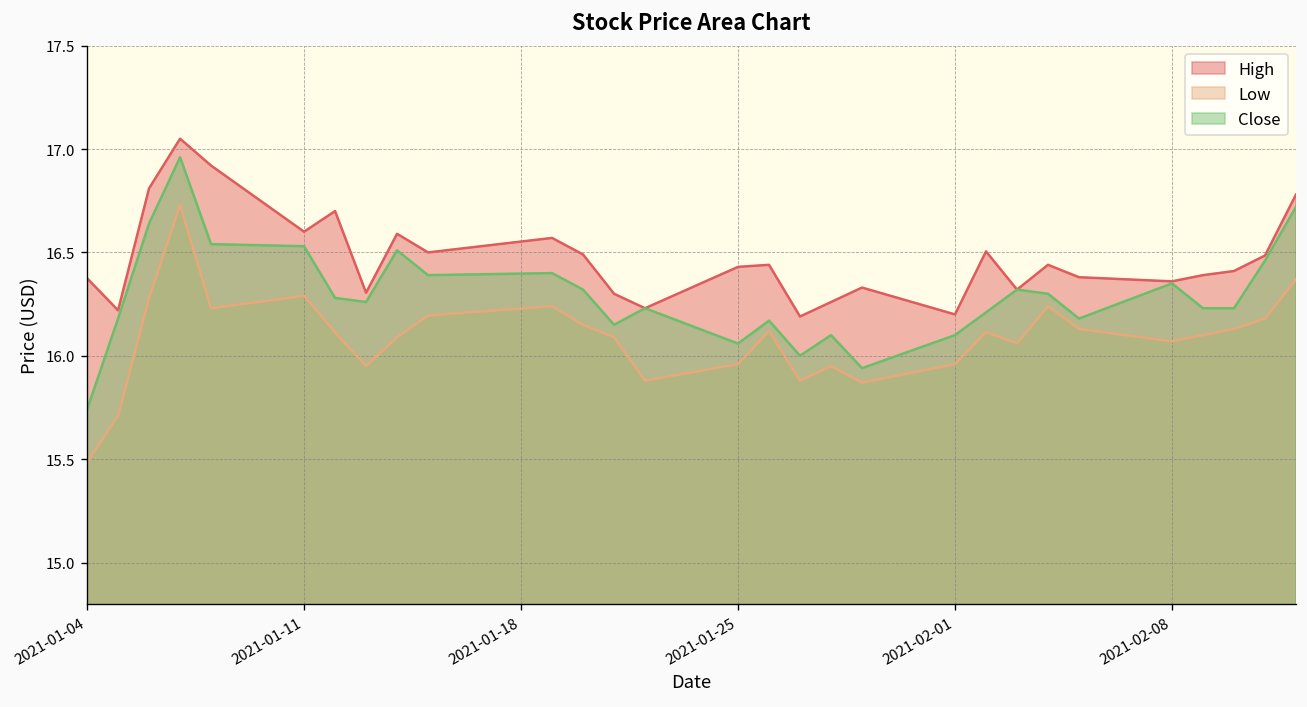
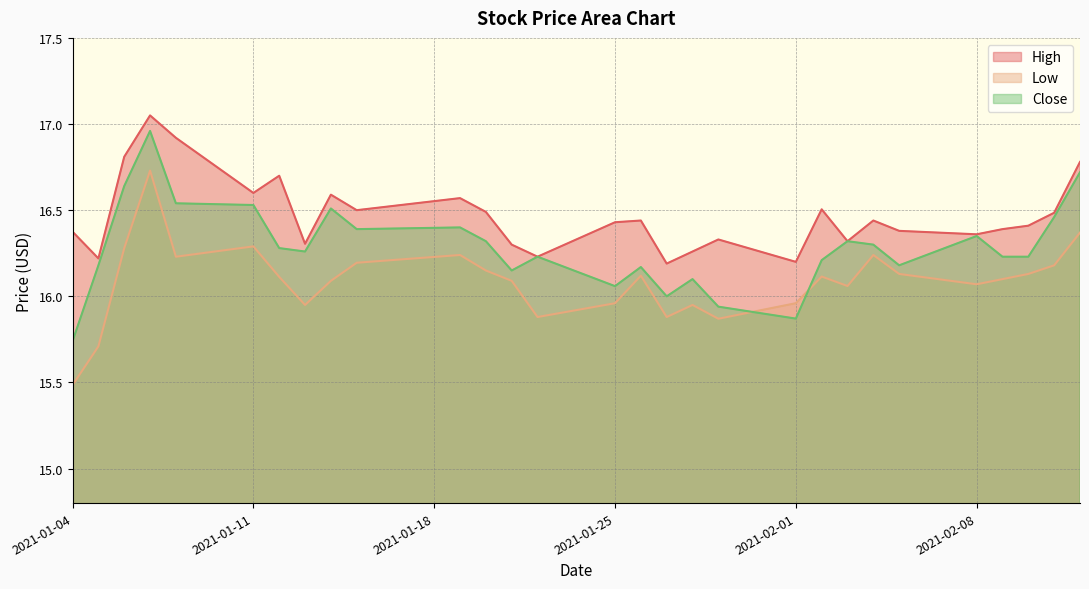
Close, 2021-02-01: 16.10 -> 15.87
